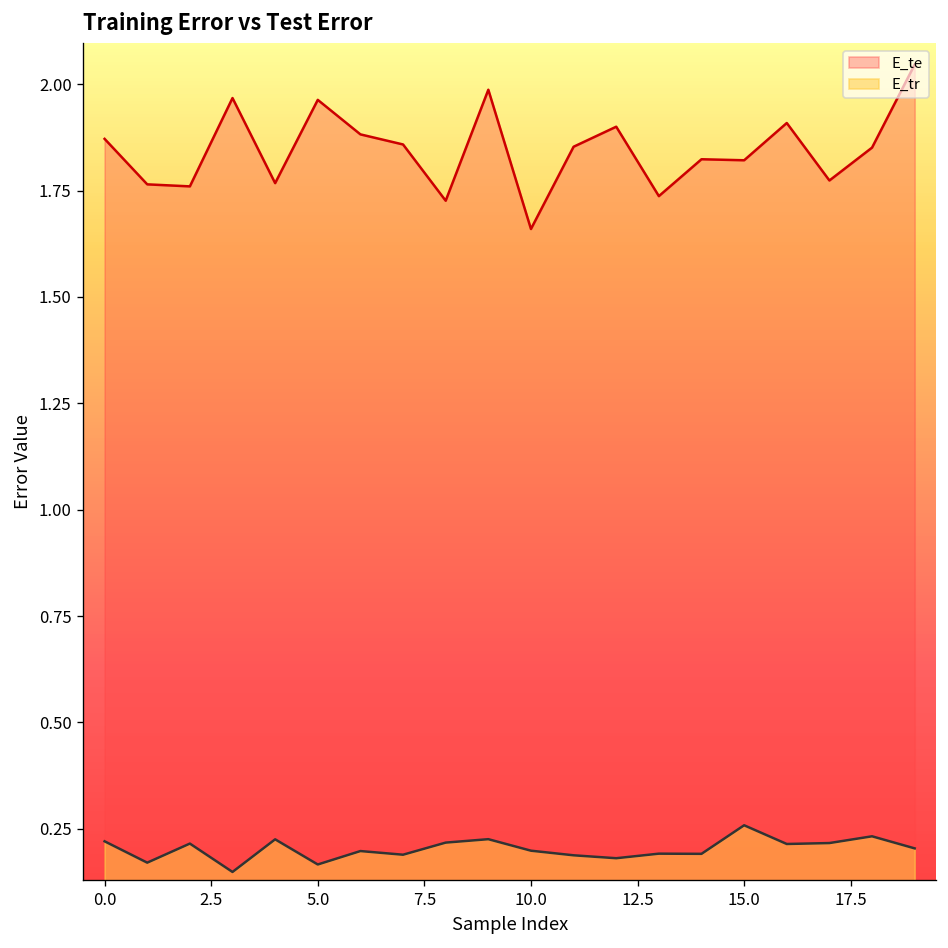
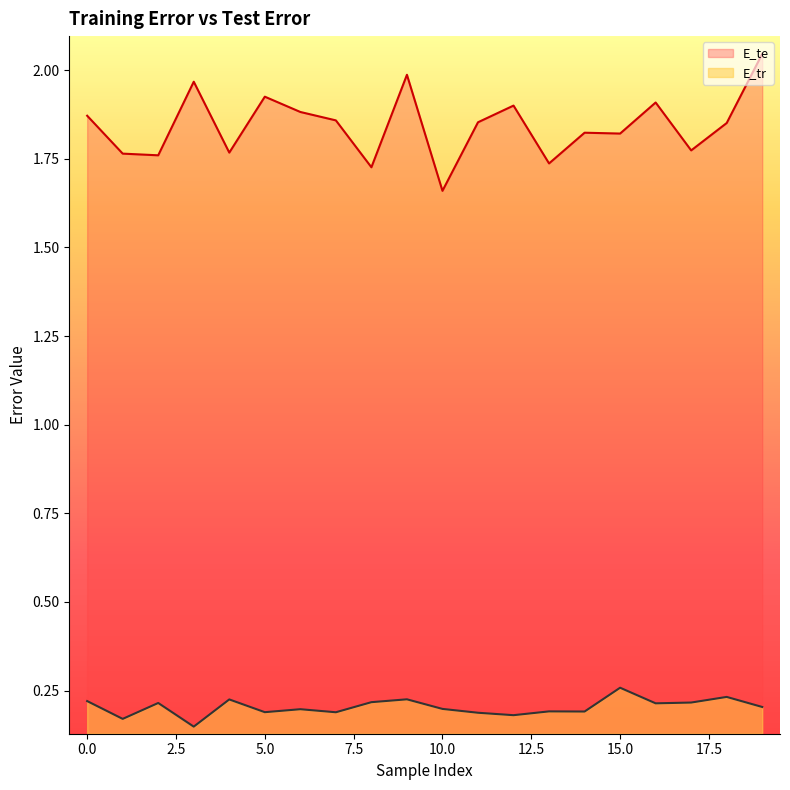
E_te, 5.0: 1.96 -> 1.93
E_tr, 5.0: 0.17 -> 0.19
